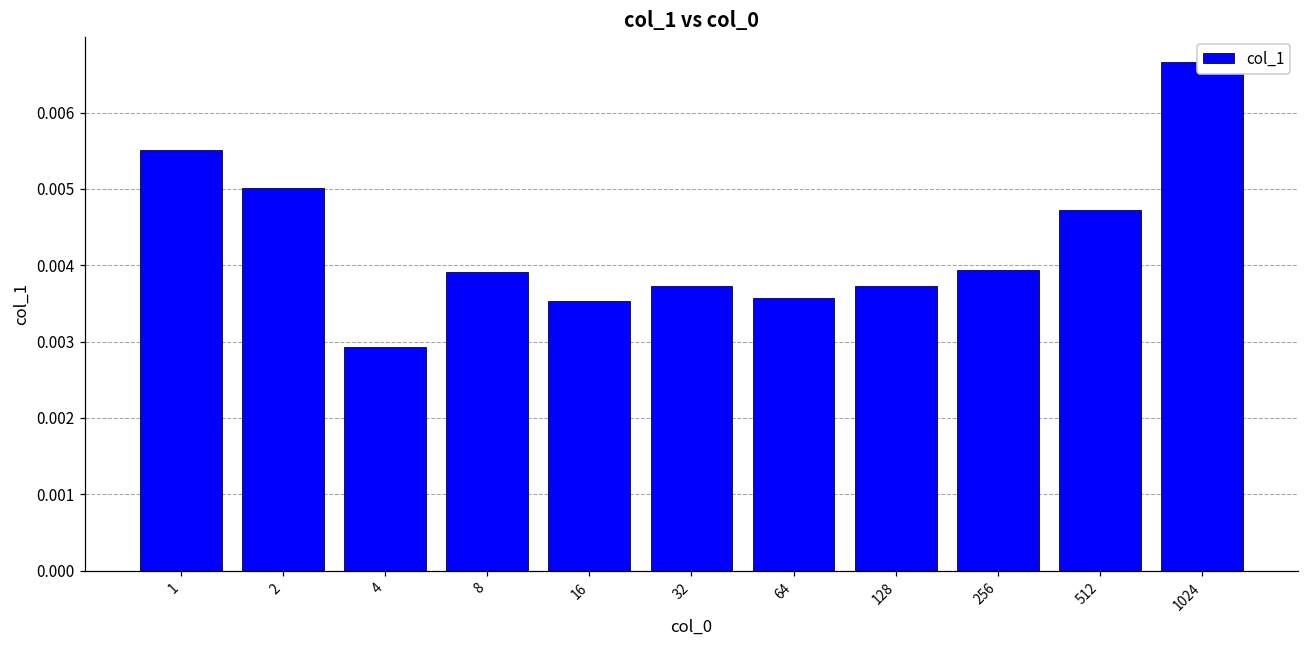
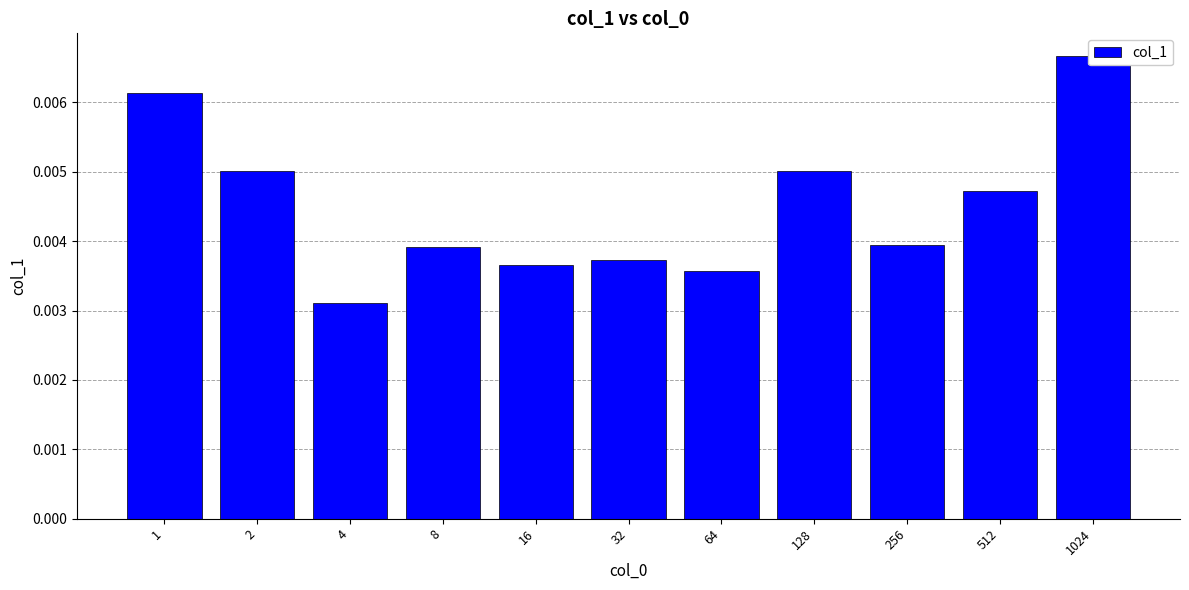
1: 0.0055 -> 0.0061
4: 0.0029 -> 0.0031
16: 0.0035 -> 0.0037
128: 0.0037 -> 0.0050
